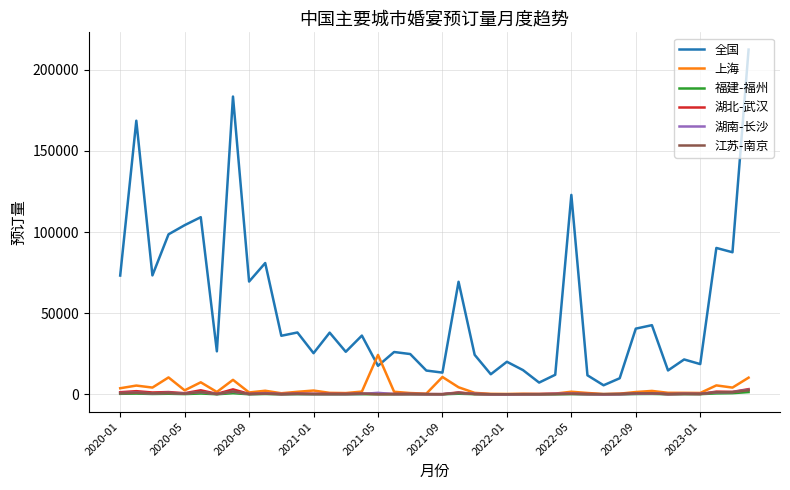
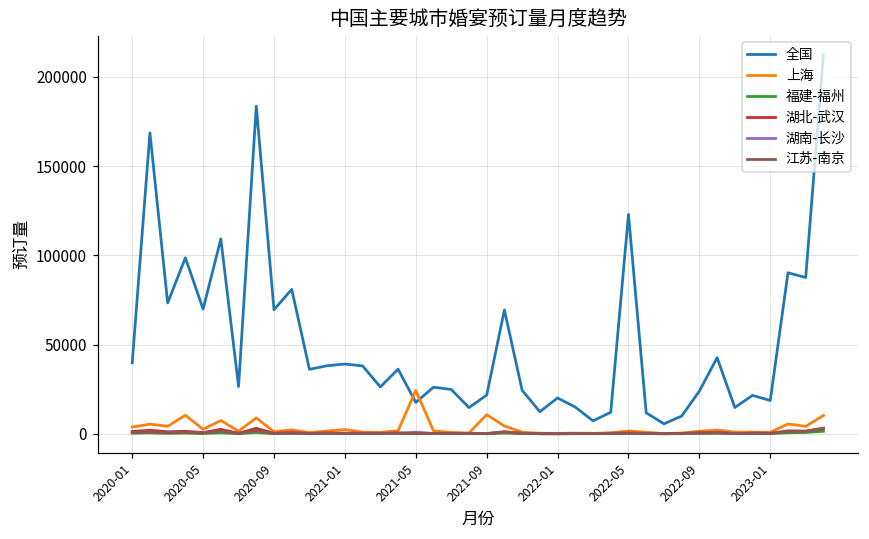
全国, 2020-01: 73000 -> 40000
全国, 2020-05: 104000 -> 70000
全国, 2021-01: 25000 -> 39000
全国, 2021-09: 13000 -> 22000
全国, 2022-09: 41000 -> 24000
